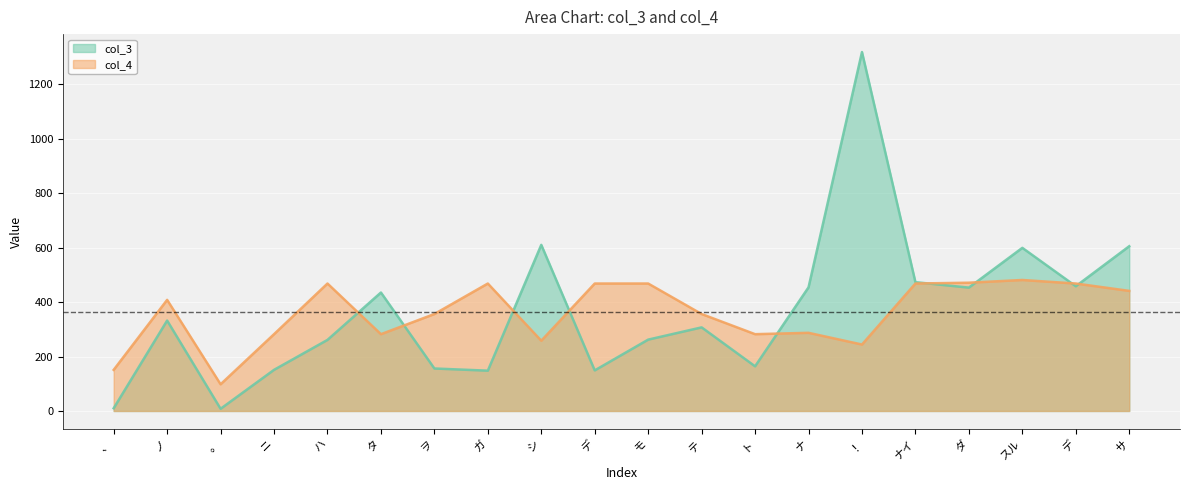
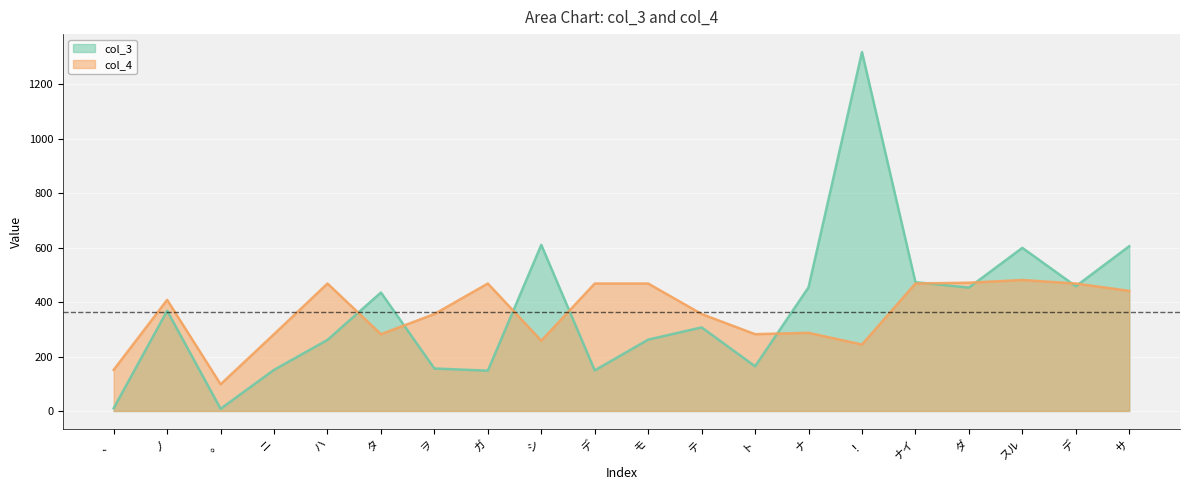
col_3, ノ: 330 -> 370
